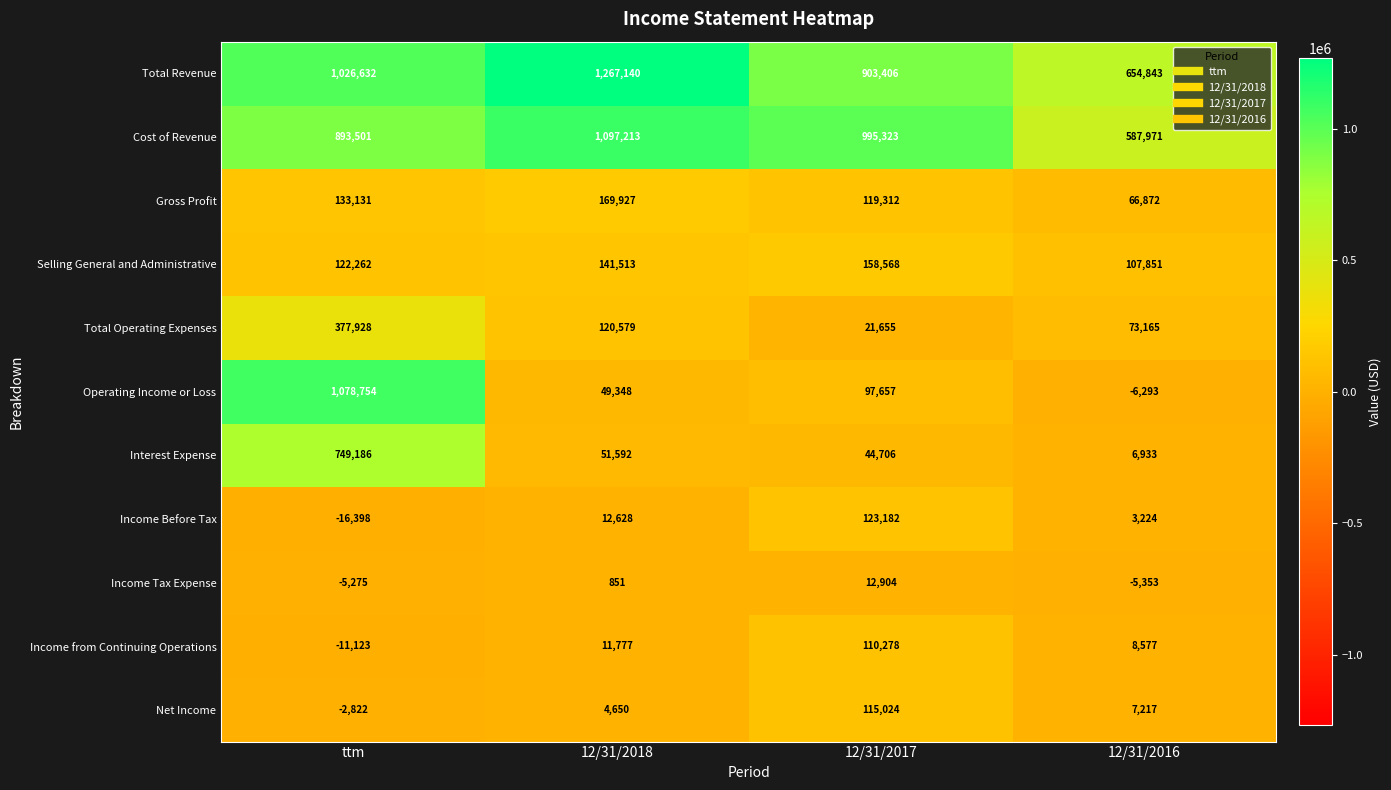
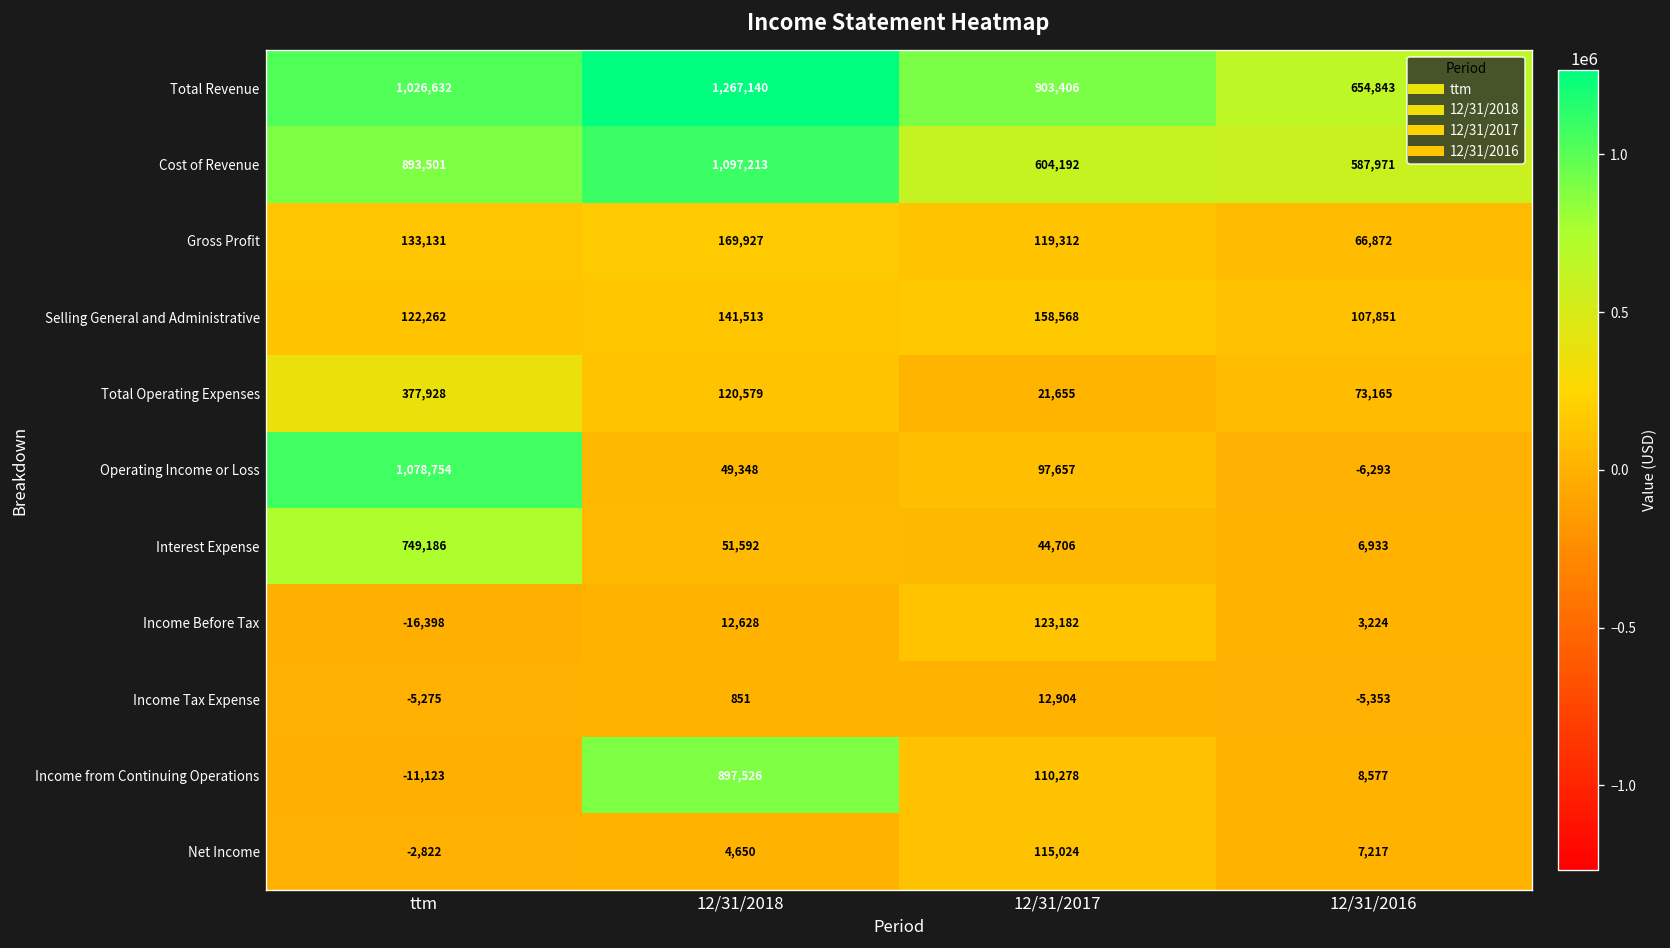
Cost of Revenue, 12/31/2017: 995,323 -> 604,192
Income from Continuing Operations, 12/31/2018: 11,777 -> 897,526
